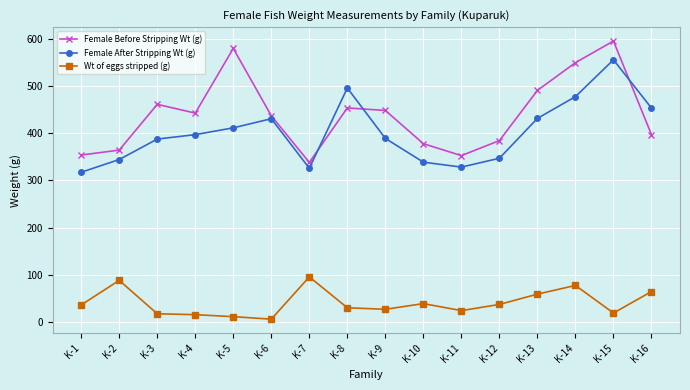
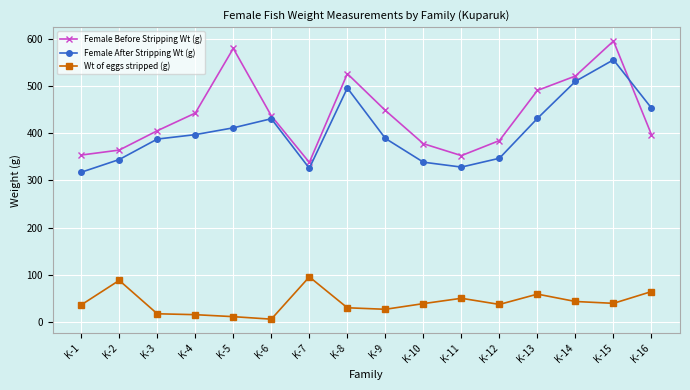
Female Before Stripping Wt (g), K-3: 460 -> 410
Female Before Stripping Wt (g), K-8: 450 -> 530
Wt of eggs stripped (g), K-11: 20 -> 50
Female Before Stripping Wt (g), K-14: 550 -> 520
Female After Stripping Wt (g), K-14: 480 -> 510
Wt of eggs stripped (g), K-14: 80 -> 40
Wt of eggs stripped (g), K-15: 20 -> 40
